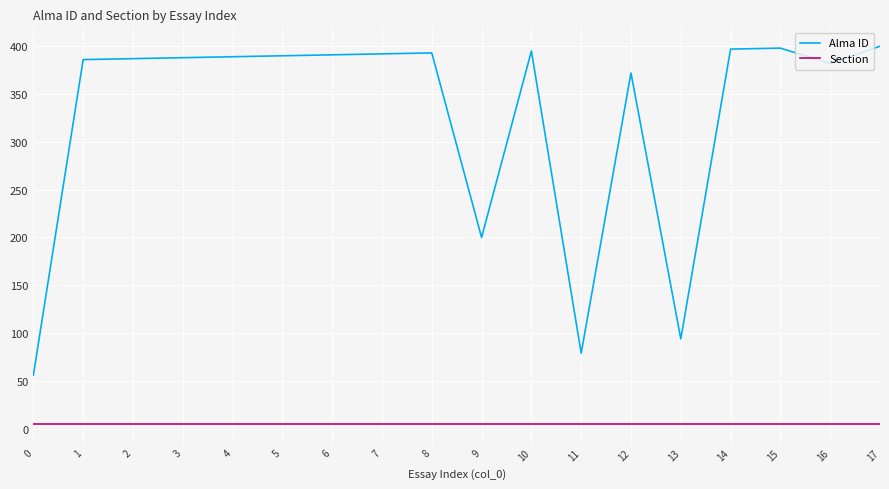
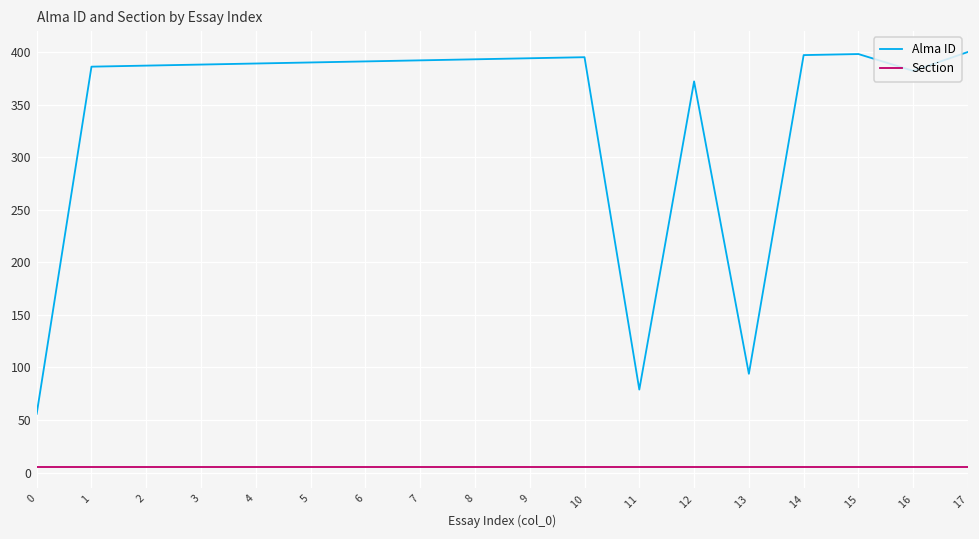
Alma ID, 9: 200 -> 390
